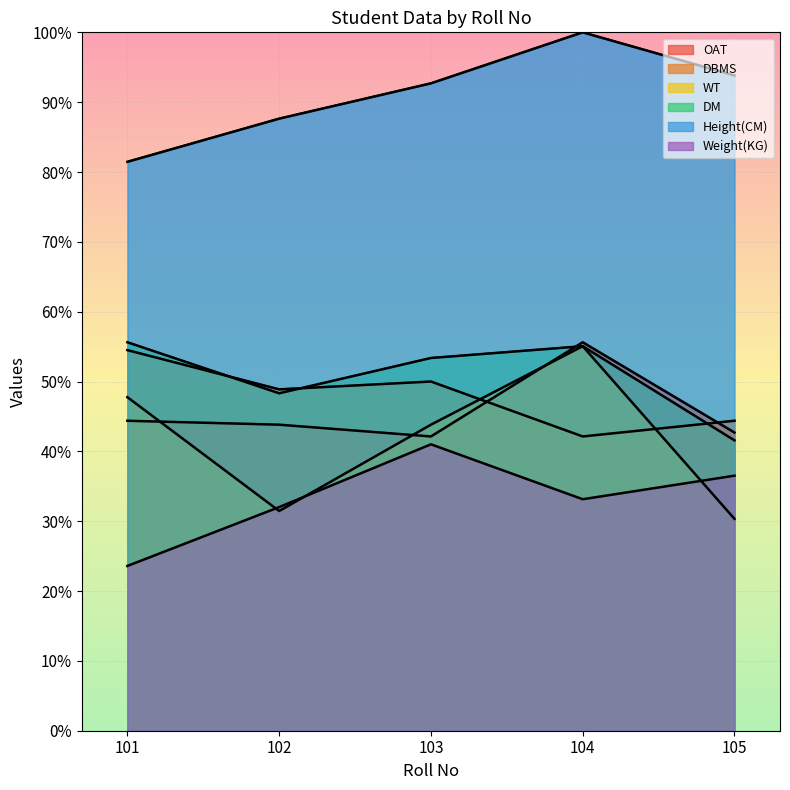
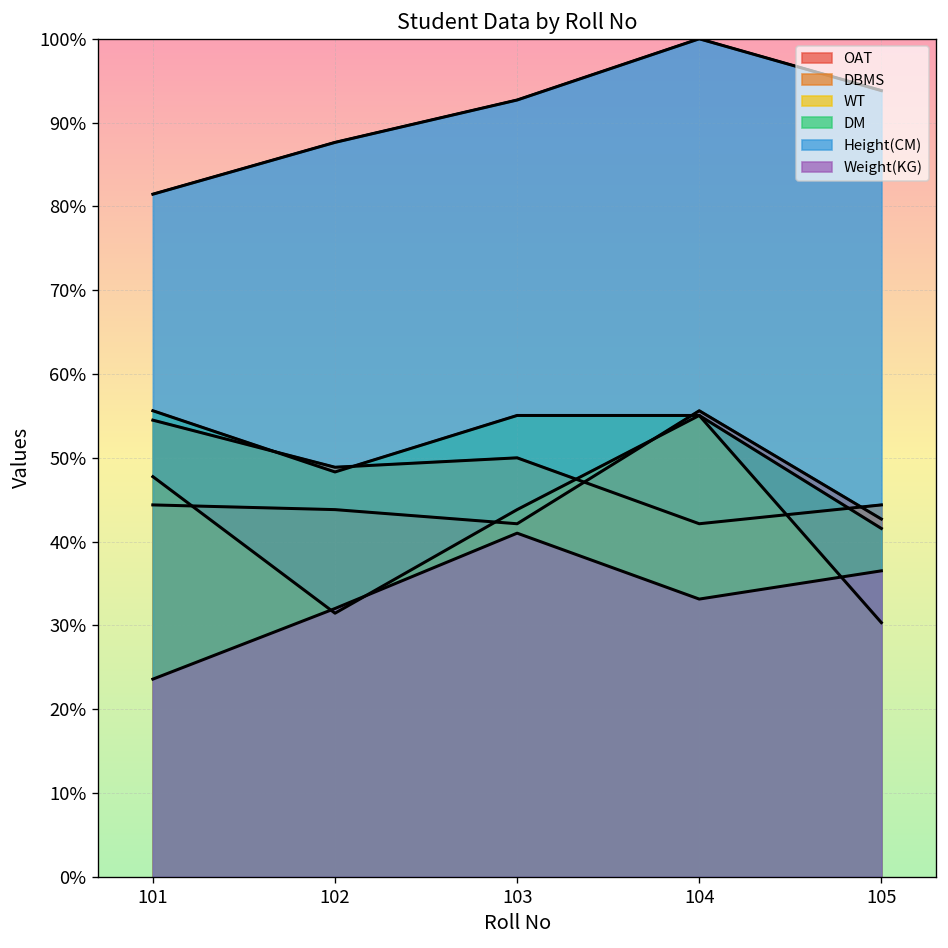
DM, 103: 53% -> 55%
